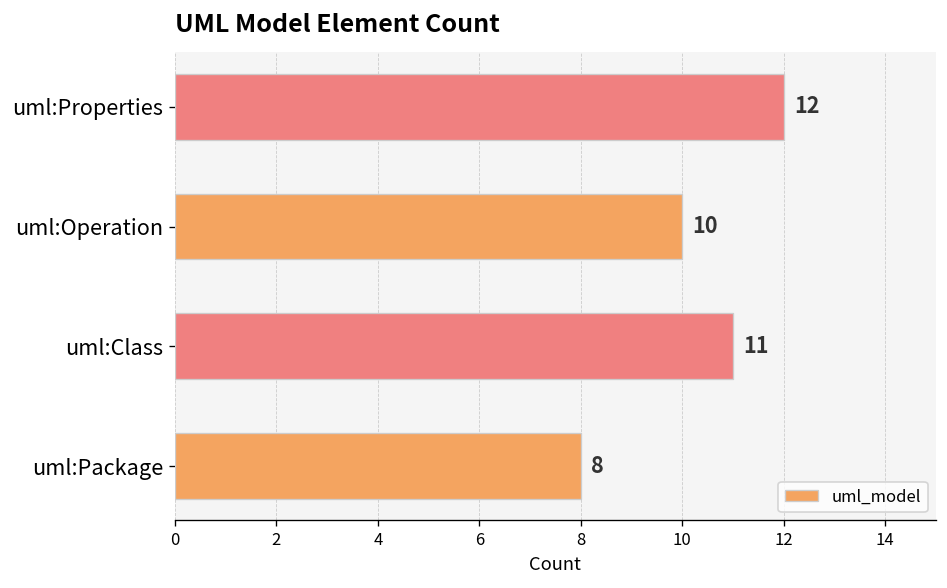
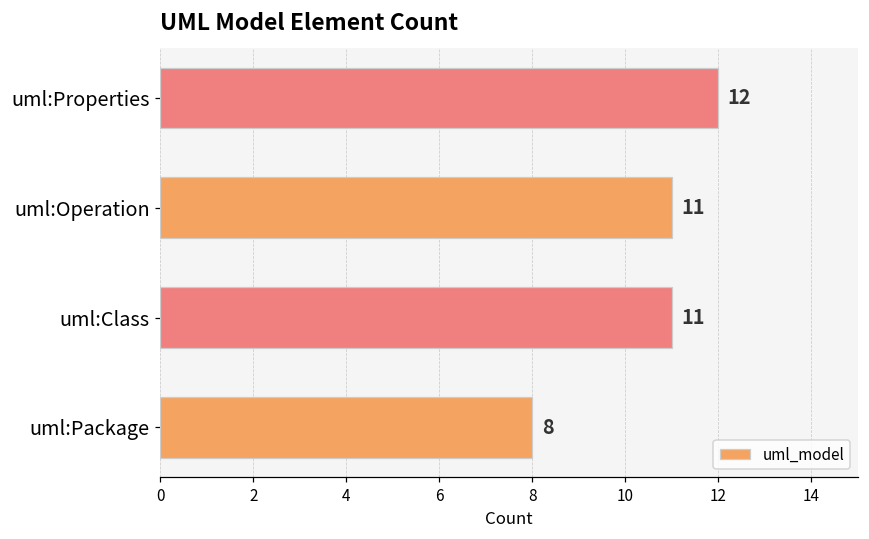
uml:Operation: 10 -> 11
